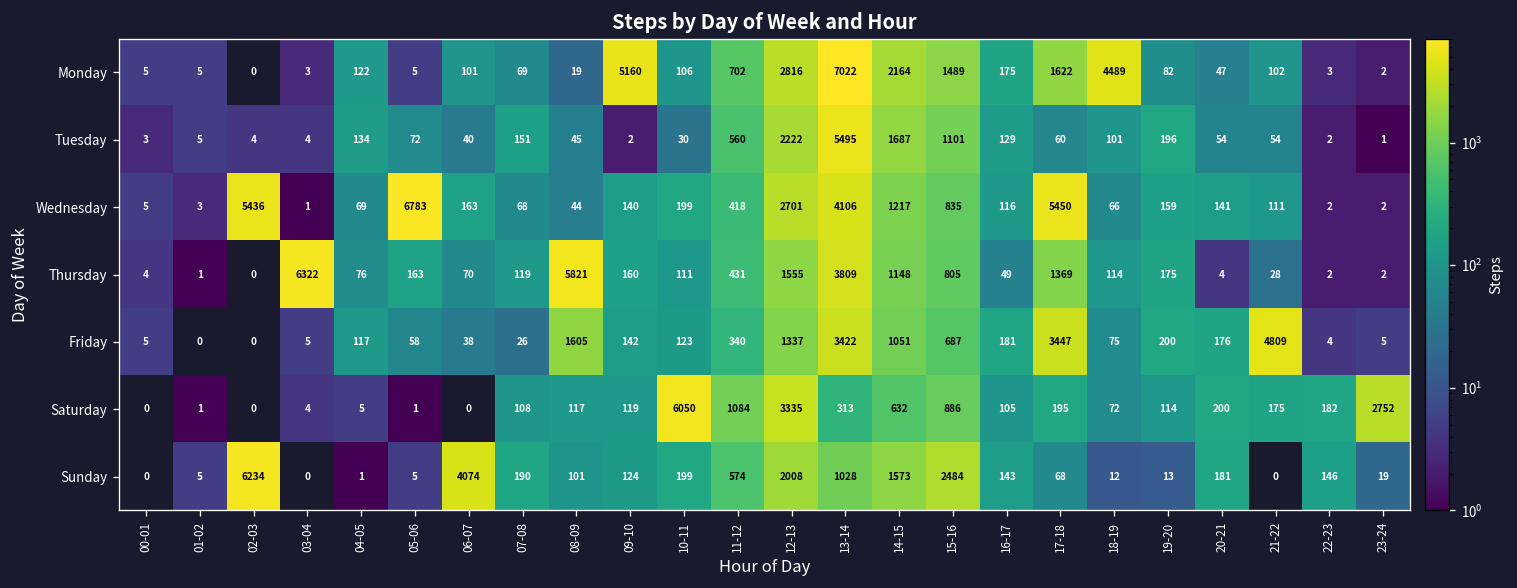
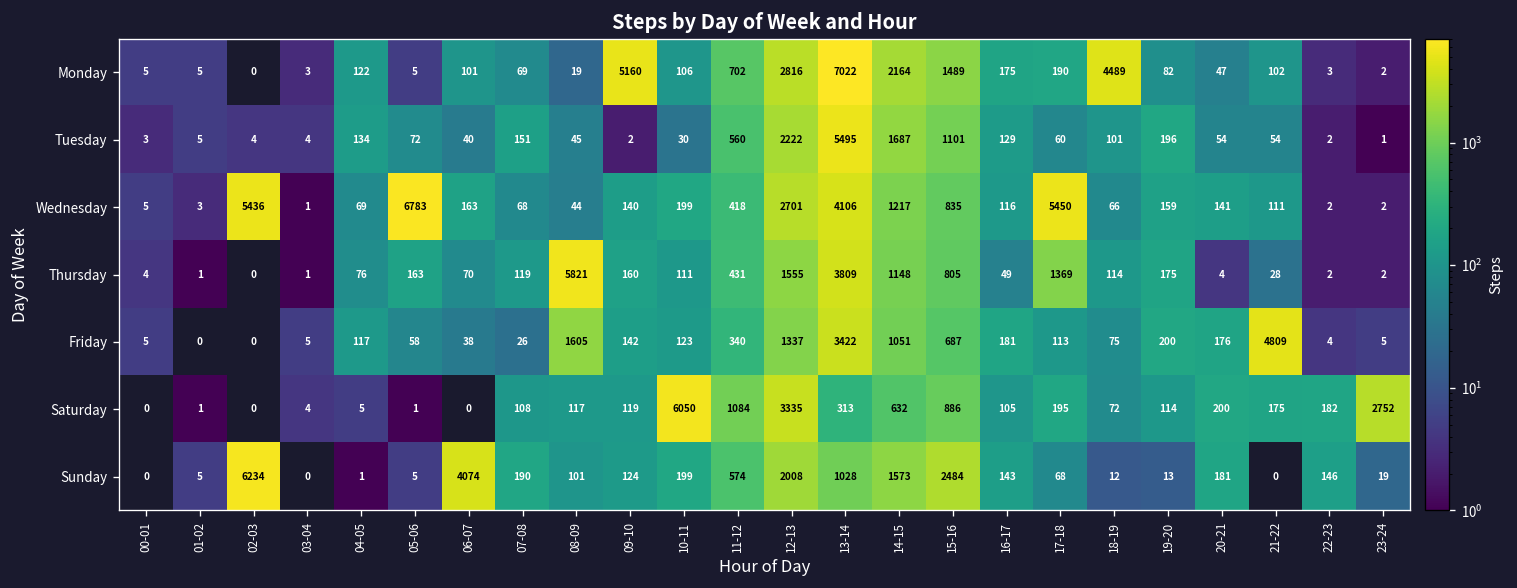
Monday, 17-18: 1622 -> 190
Thursday, 03-04: 6322 -> 1
Friday, 17-18: 3447 -> 113
